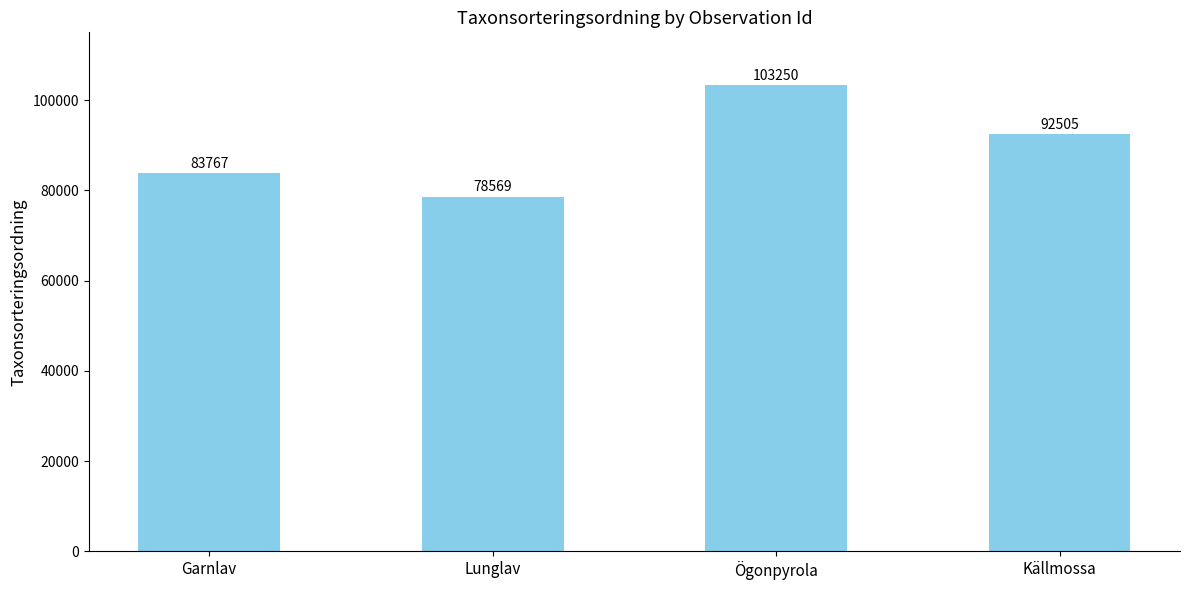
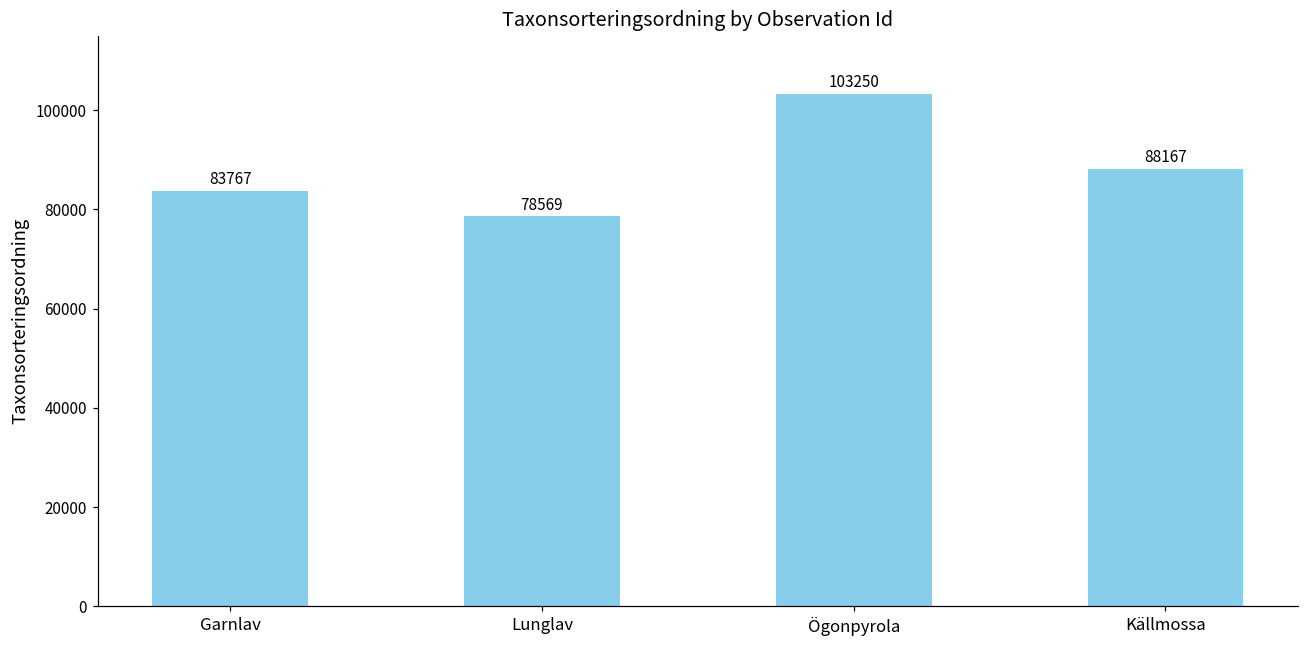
Källmossa: 92505 -> 88167
